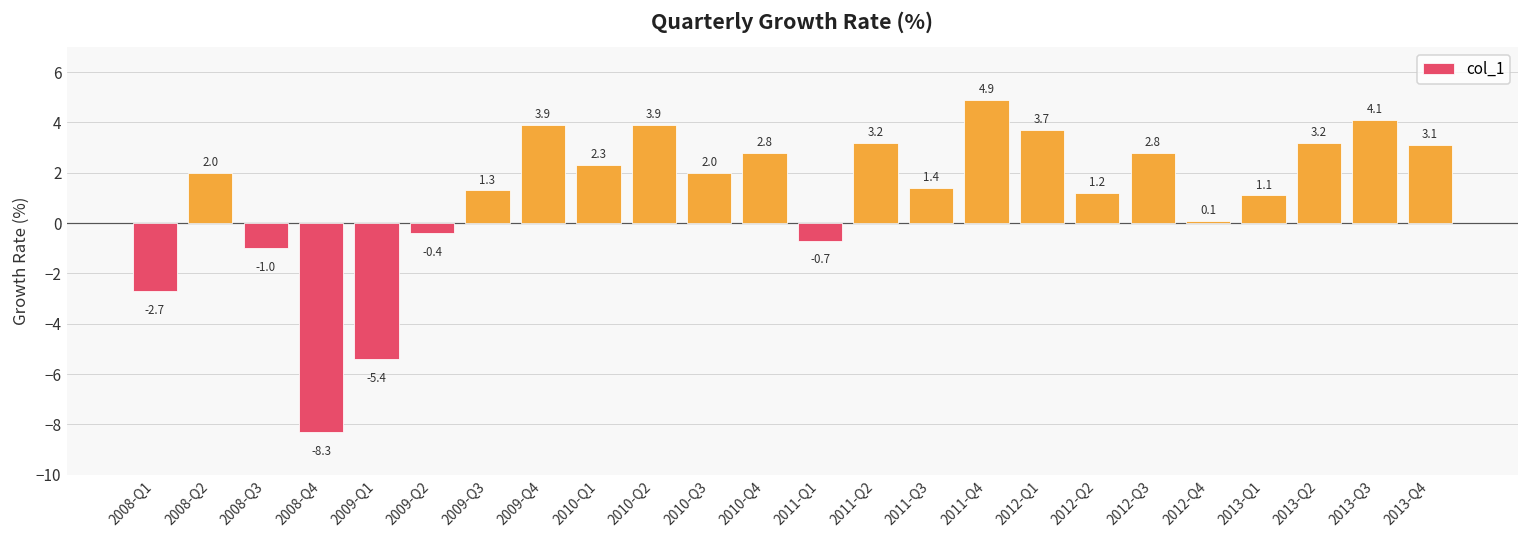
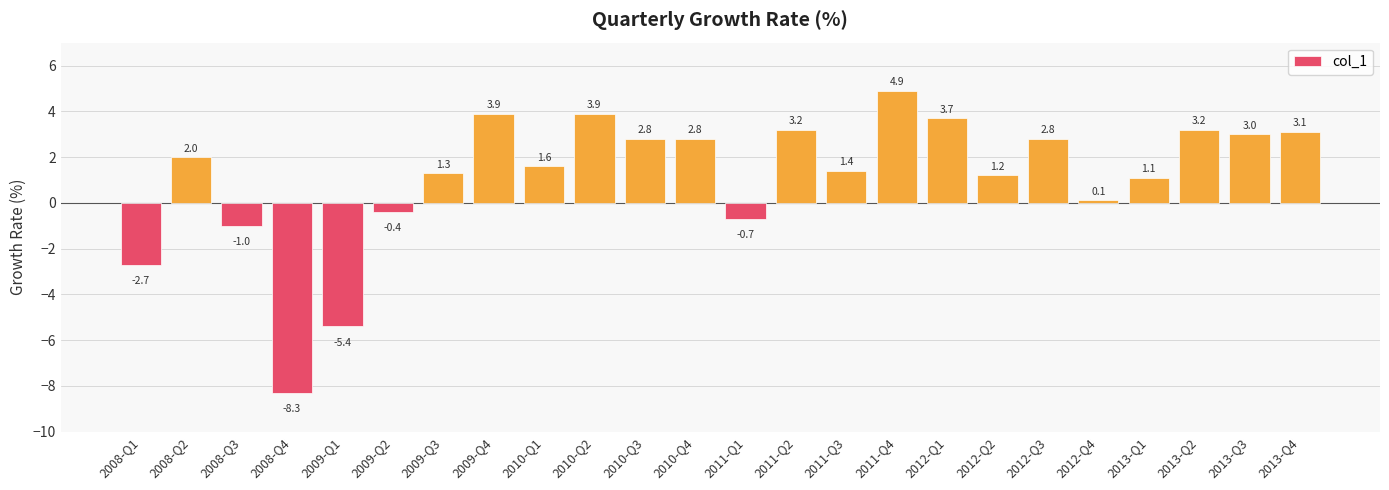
2010-Q1: 2.3 -> 1.6
2010-Q3: 2.0 -> 2.8
2013-Q3: 4.1 -> 3.0
